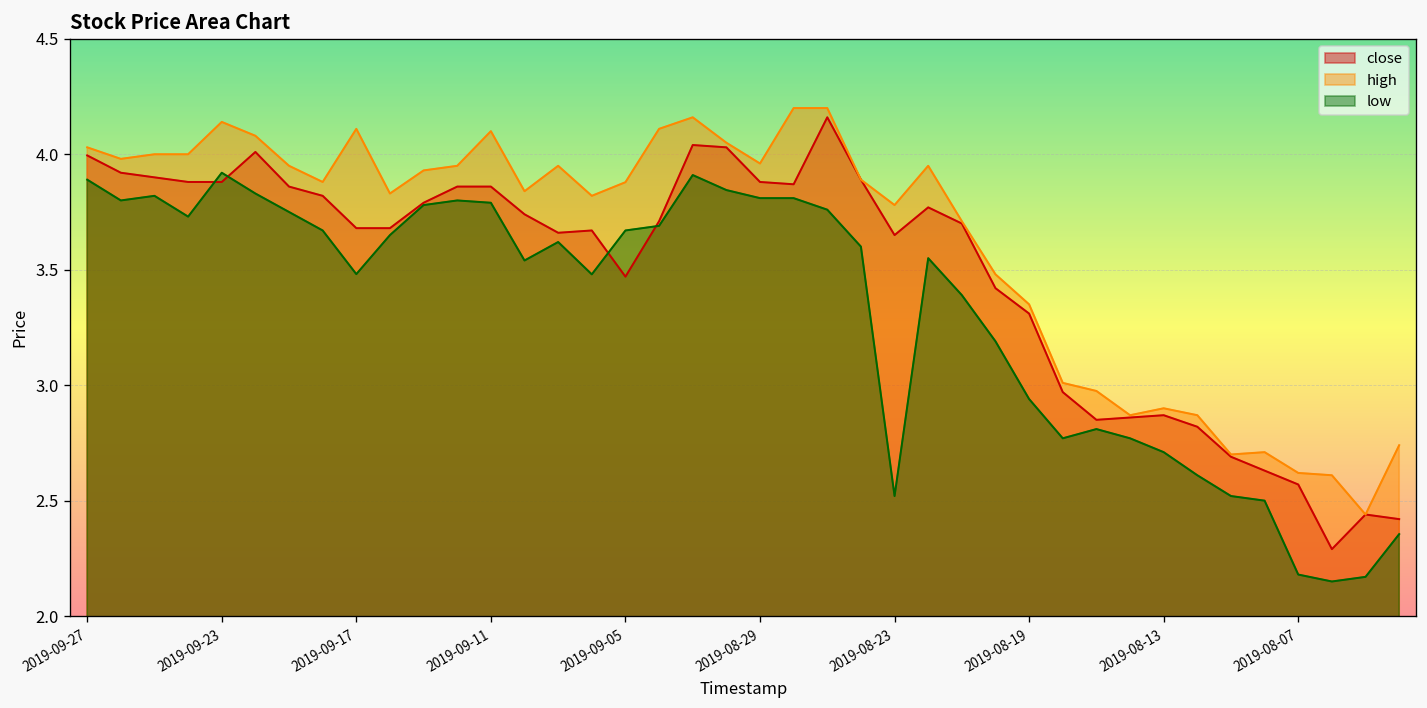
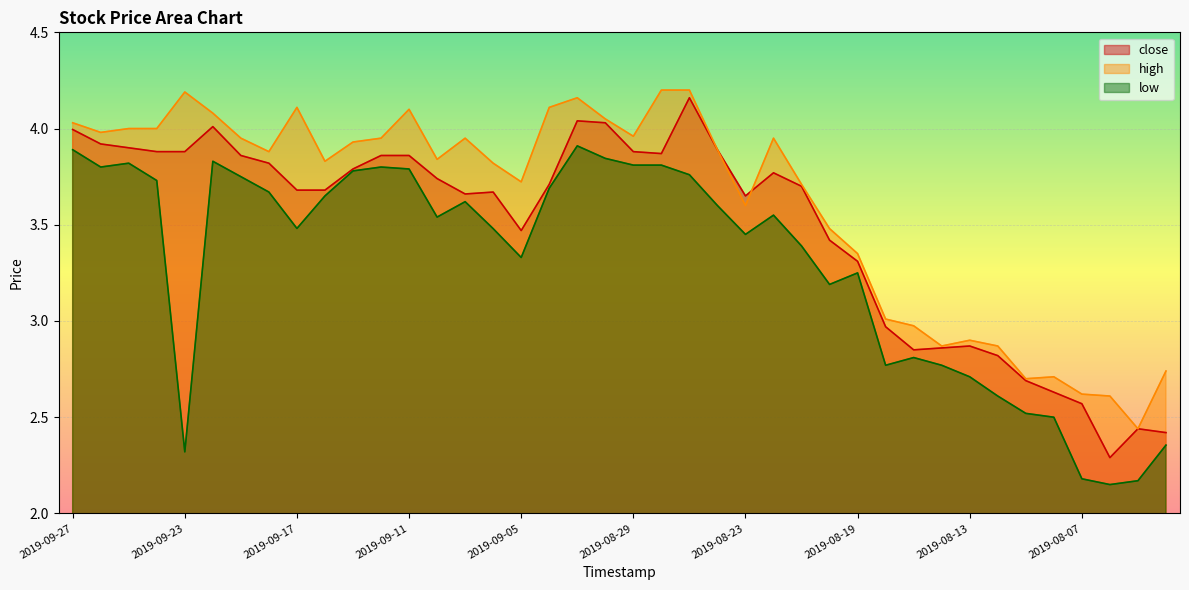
high, 2019-09-23: 4.14 -> 4.19
low, 2019-09-23: 3.92 -> 2.32
high, 2019-09-05: 3.88 -> 3.72
low, 2019-09-05: 3.67 -> 3.33
high, 2019-08-23: 3.78 -> 3.60
low, 2019-08-23: 2.52 -> 3.45
low, 2019-08-19: 2.94 -> 3.25
